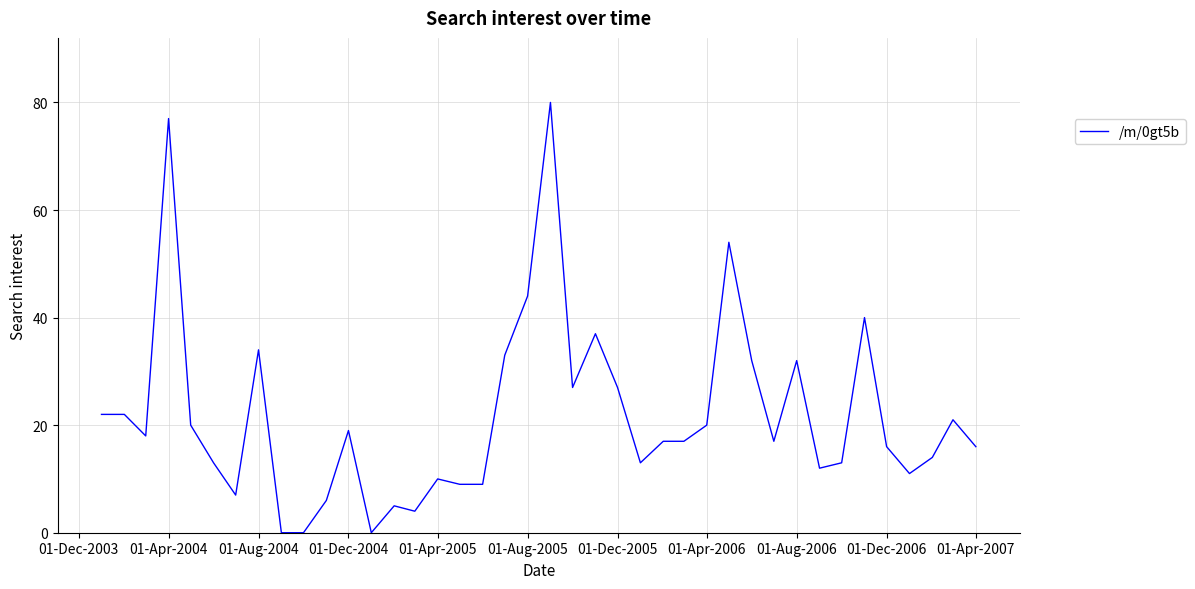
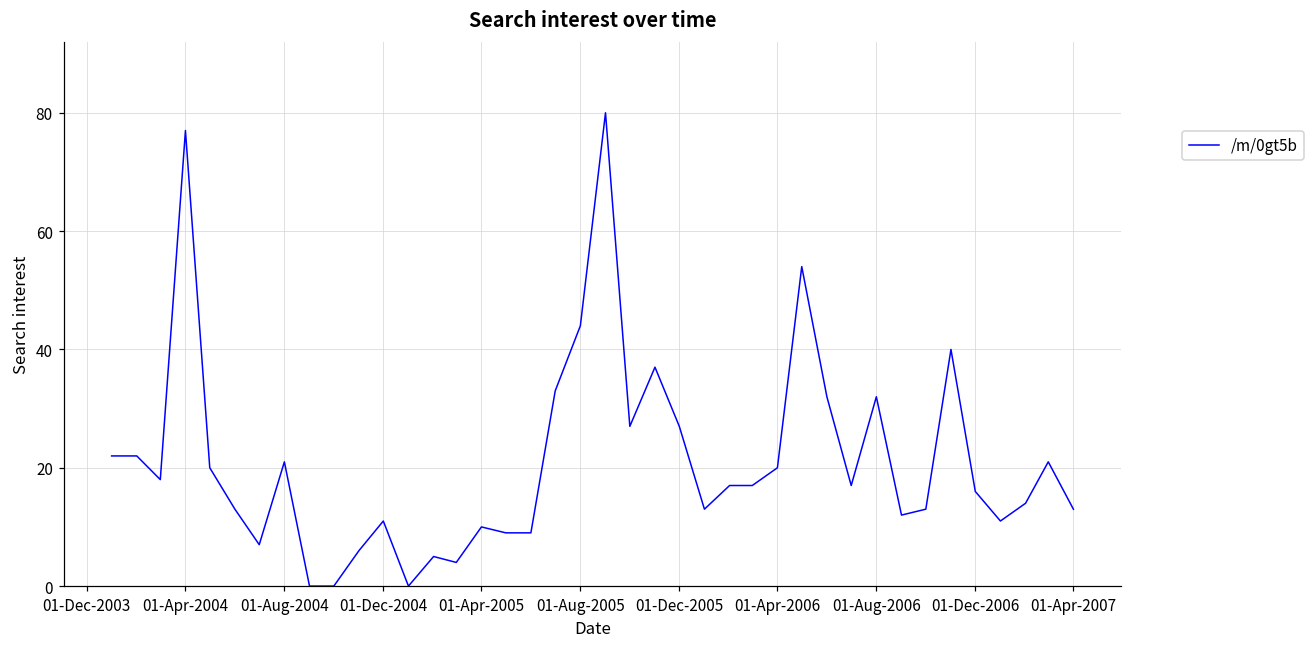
01-Aug-2004: 34 -> 21
01-Dec-2004: 19 -> 11
01-Apr-2007: 16 -> 13
